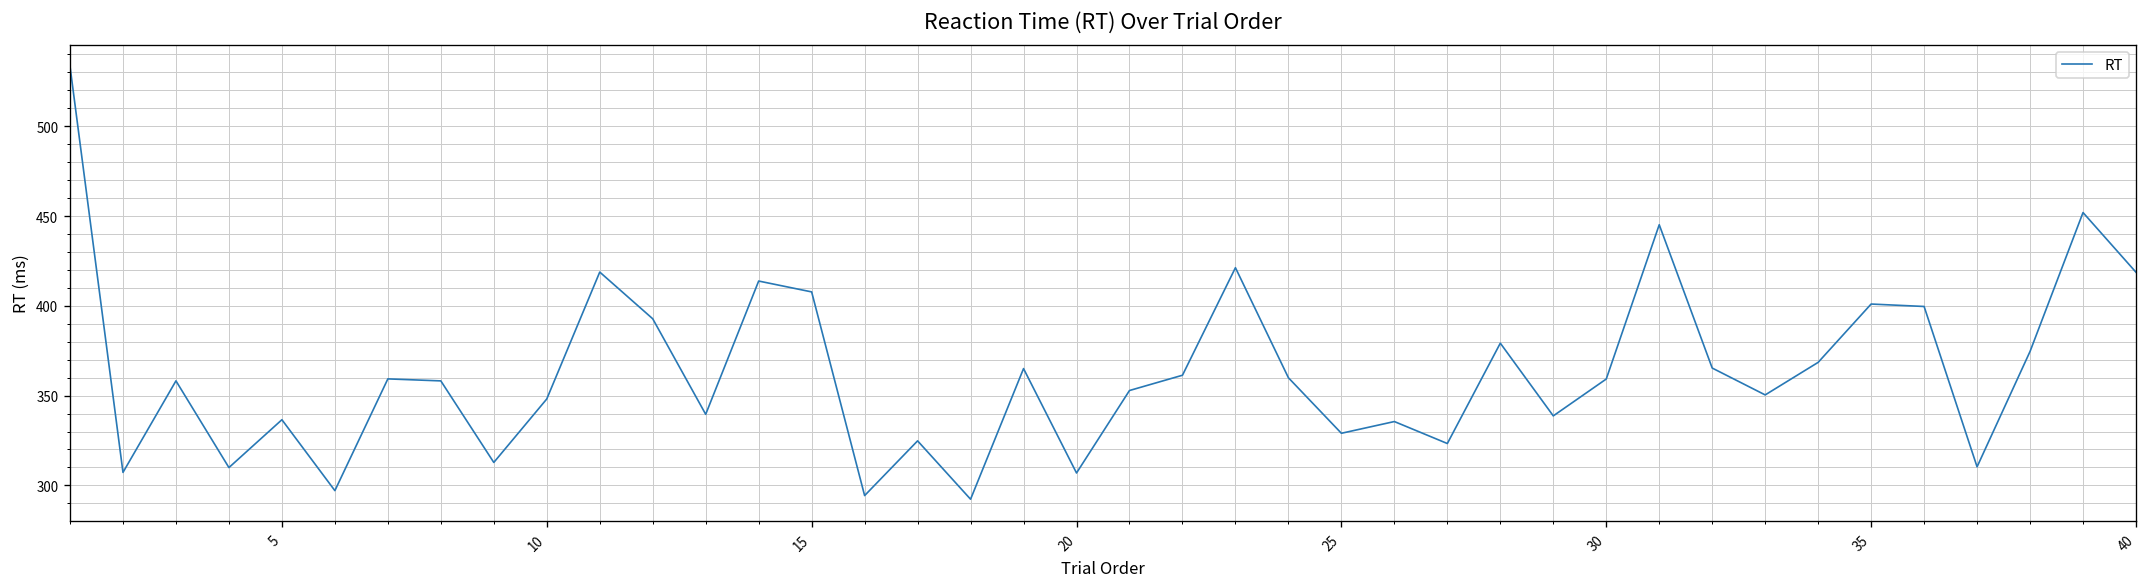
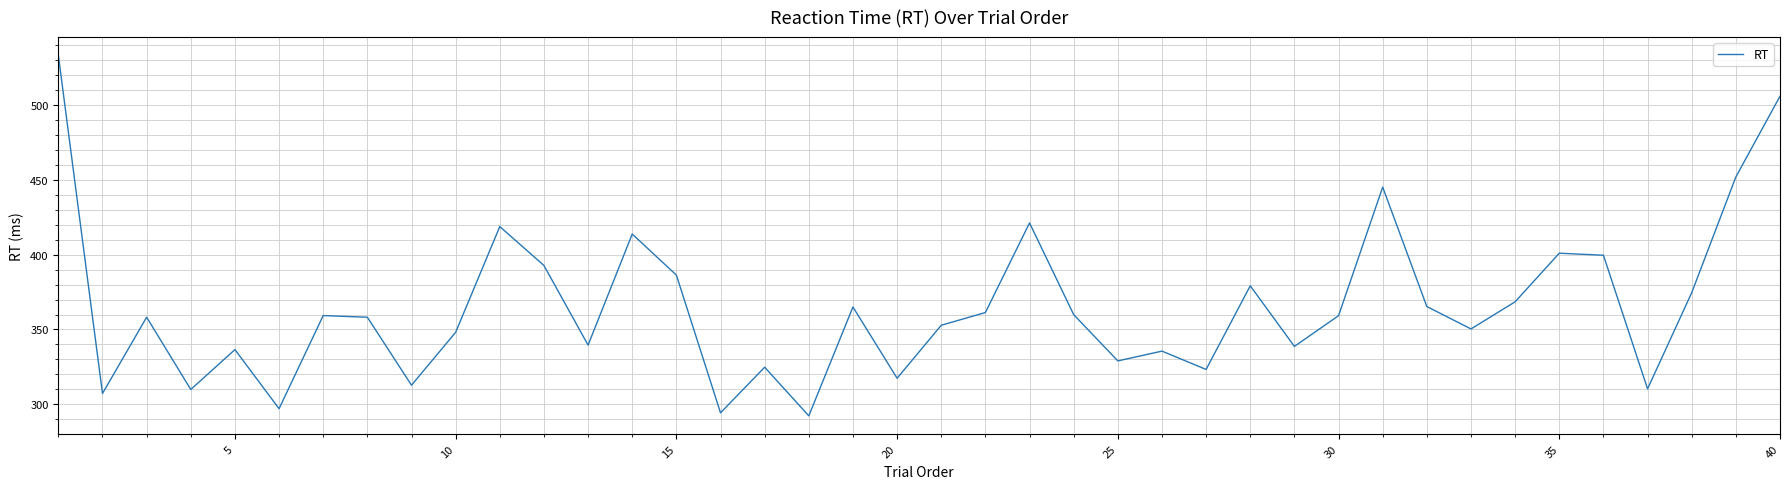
15: 408 -> 386
20: 307 -> 317
40: 419 -> 506
